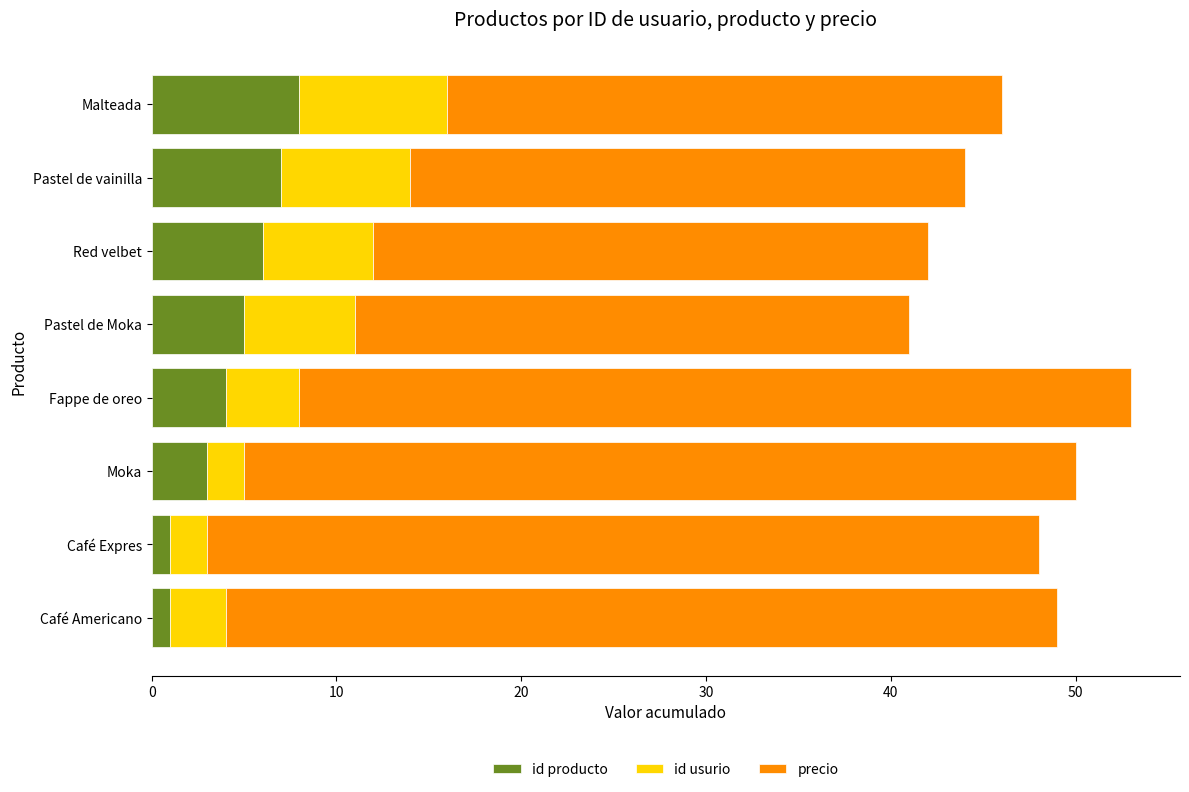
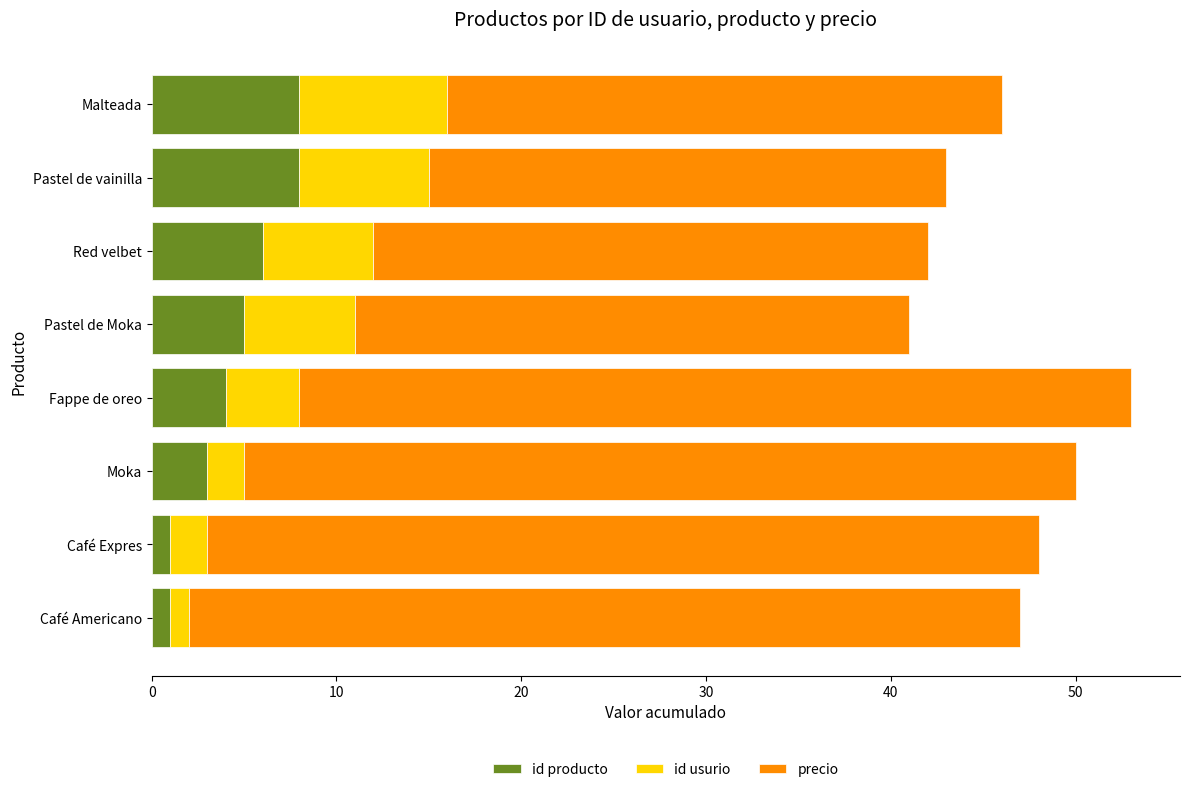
id producto, Pastel de vainilla: 7 -> 8
precio, Pastel de vainilla: 30 -> 28
id usurio, Café Americano: 3 -> 1
